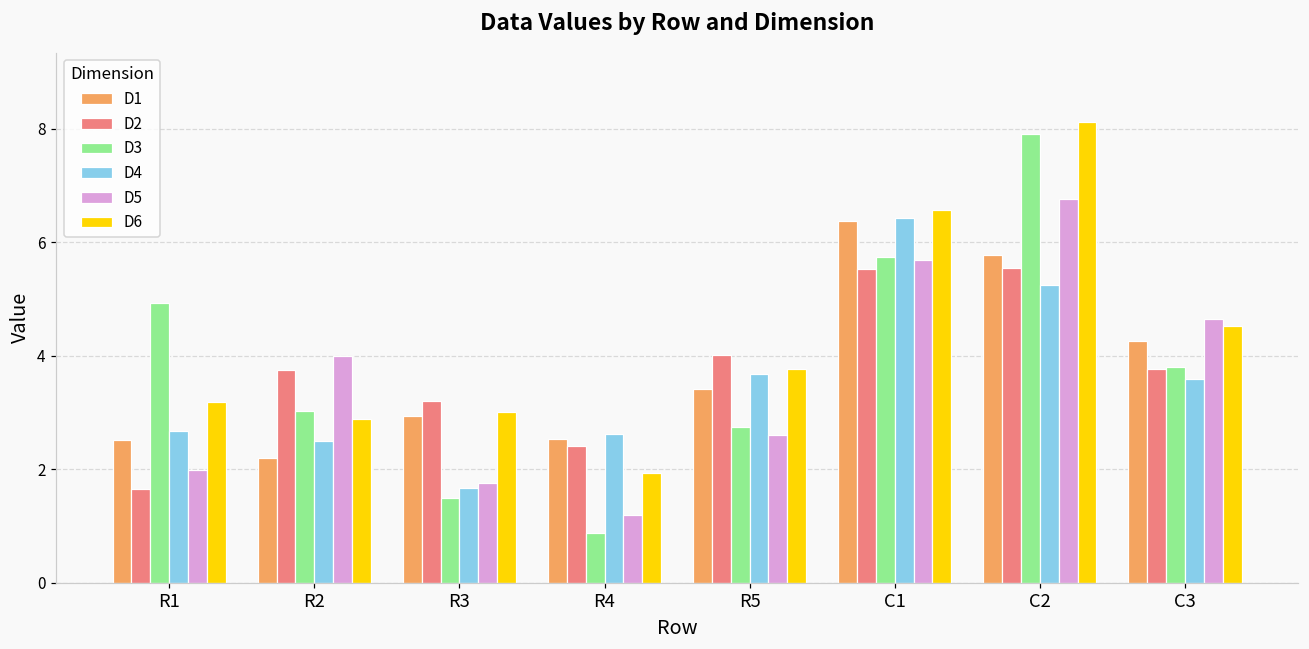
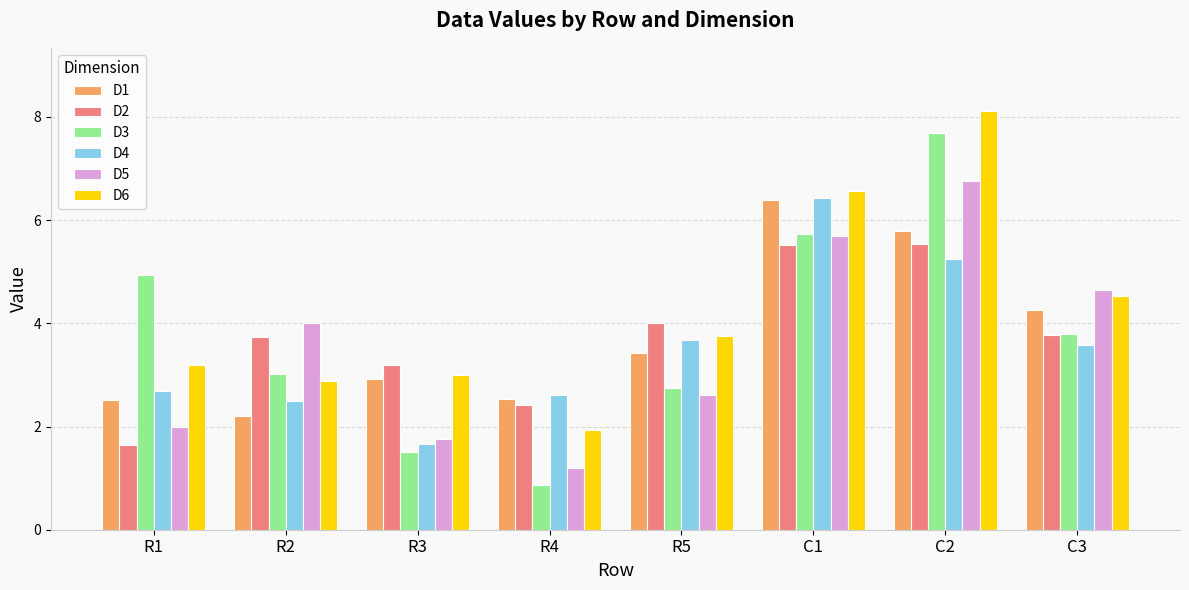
D3, C2: 7.9 -> 7.7
